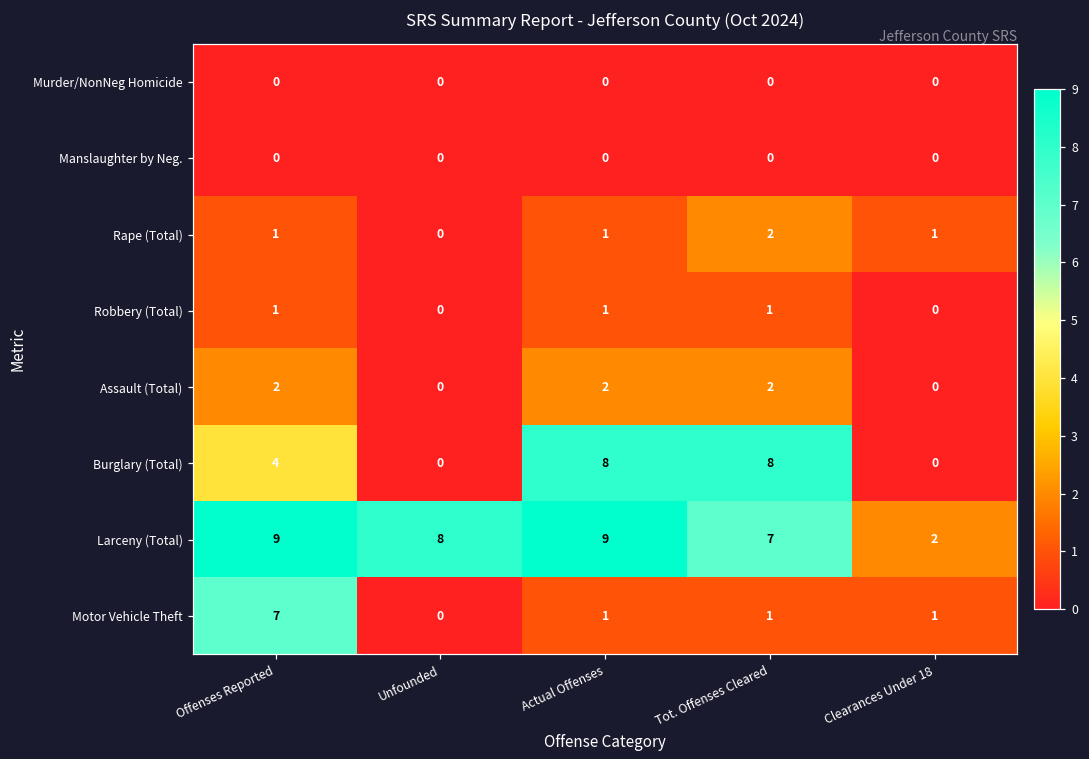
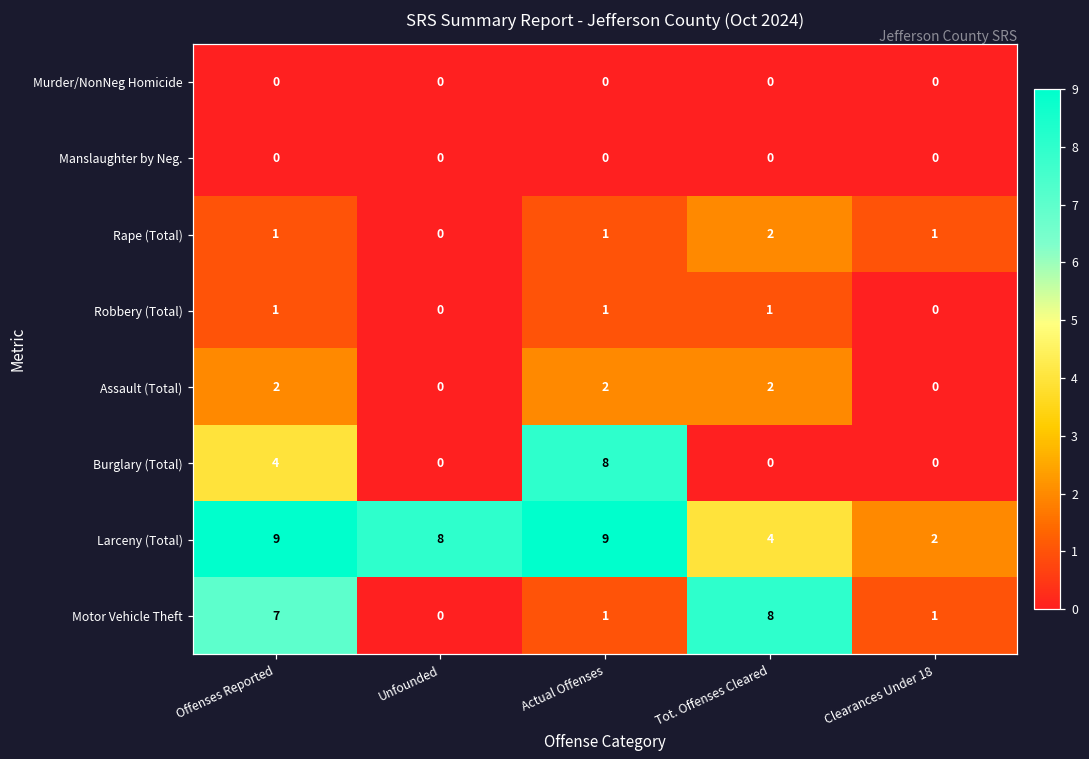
Burglary (Total), Tot. Offenses Cleared: 8 -> 0
Larceny (Total), Tot. Offenses Cleared: 7 -> 4
Motor Vehicle Theft, Tot. Offenses Cleared: 1 -> 8
